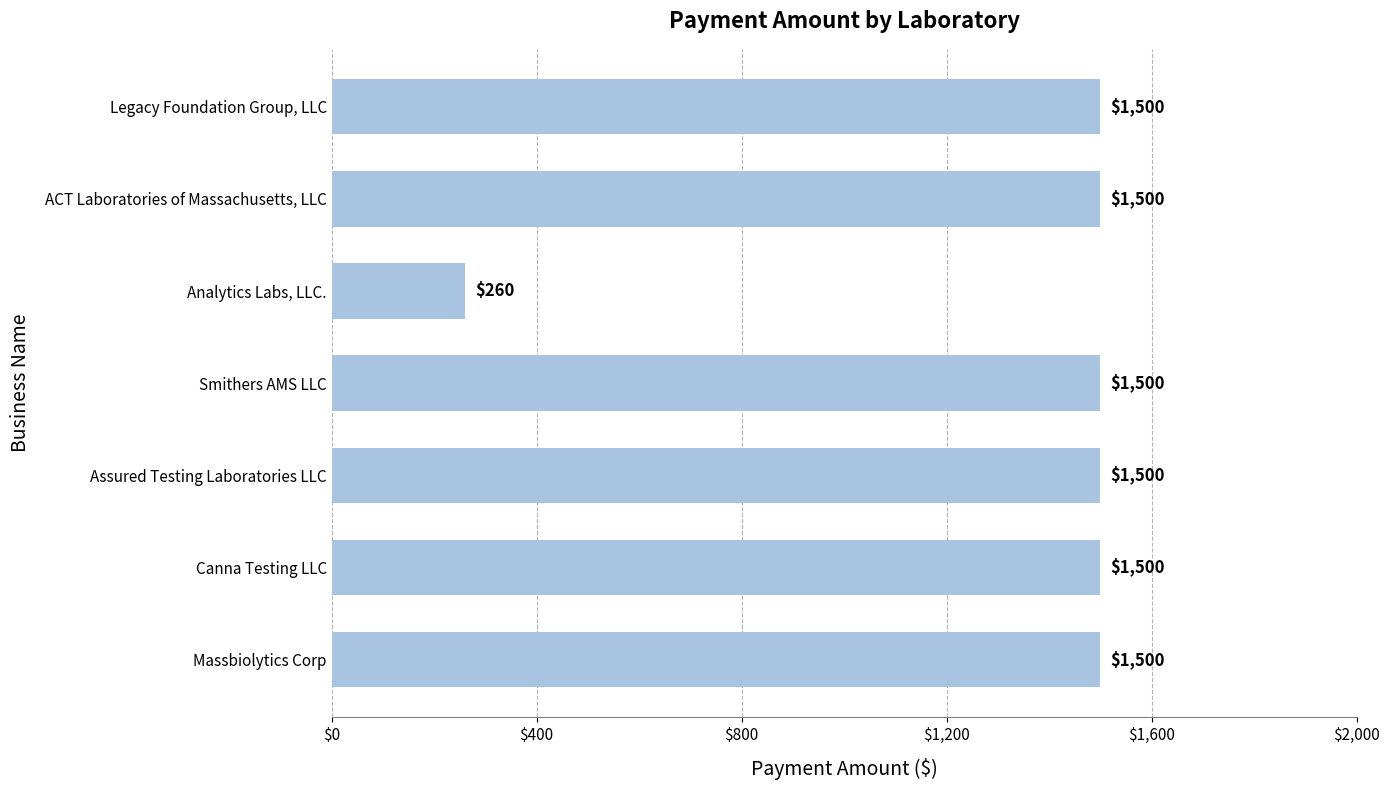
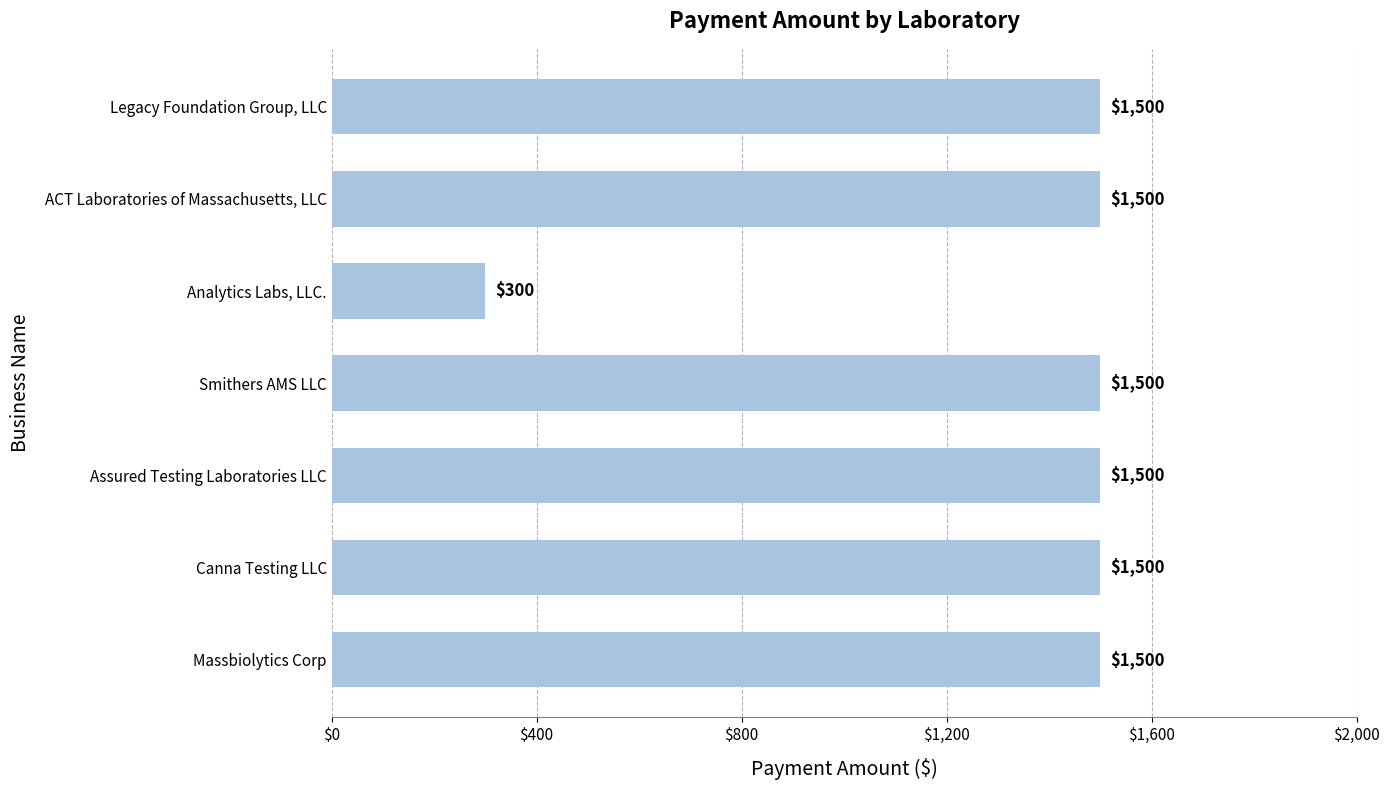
Analytics Labs, LLC.: $260 -> $300
